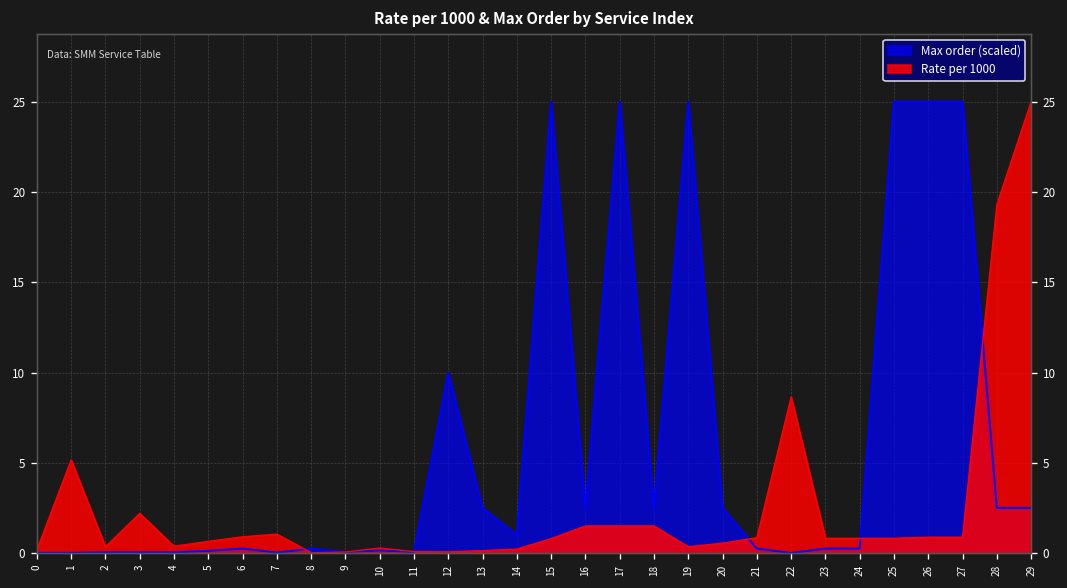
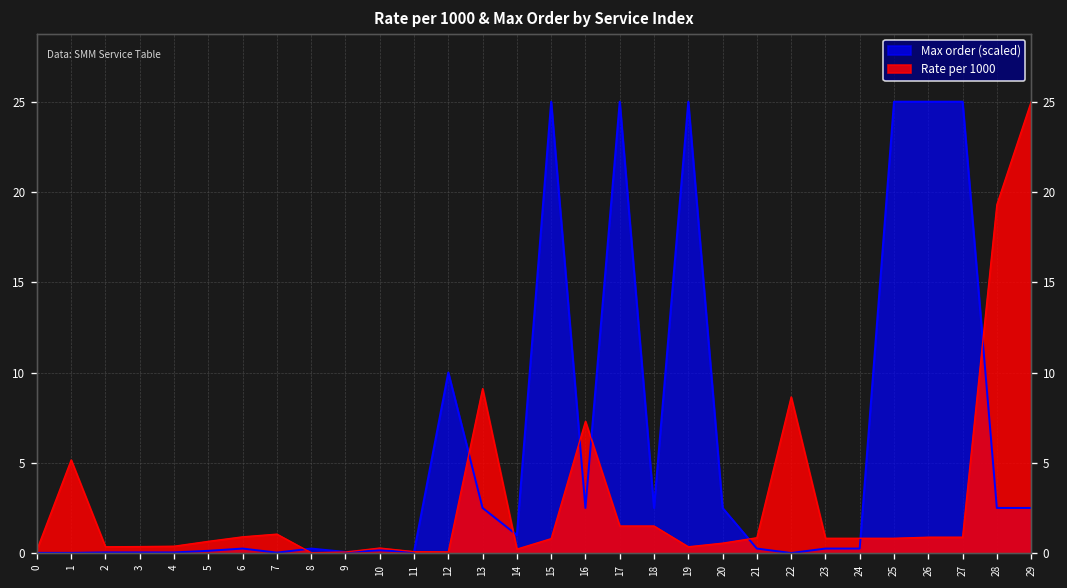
Rate per 1000, 3: 2.2 -> 0.4
Rate per 1000, 13: 0.1 -> 9.1
Rate per 1000, 16: 1.5 -> 7.3
